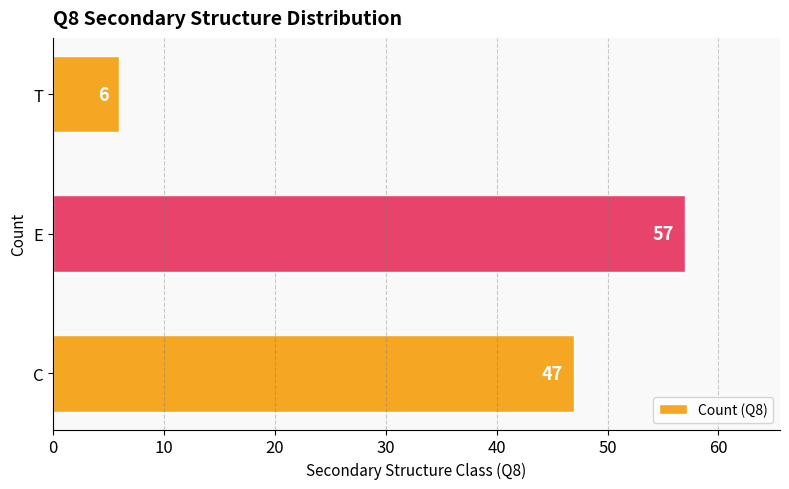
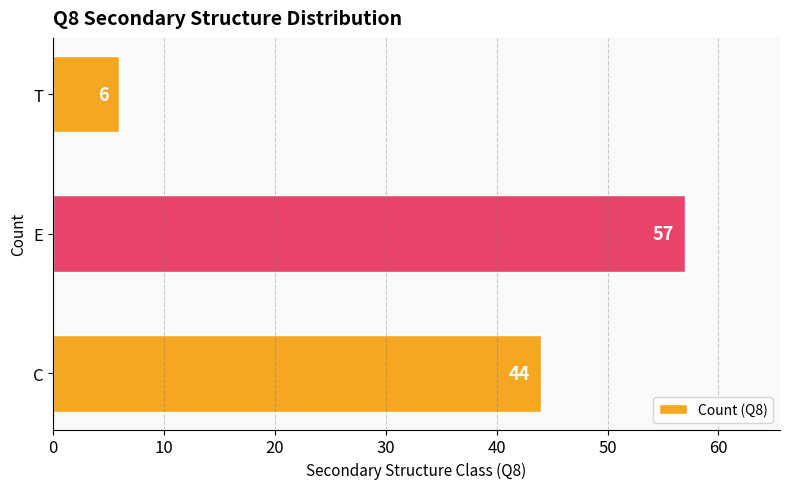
C: 47 -> 44
